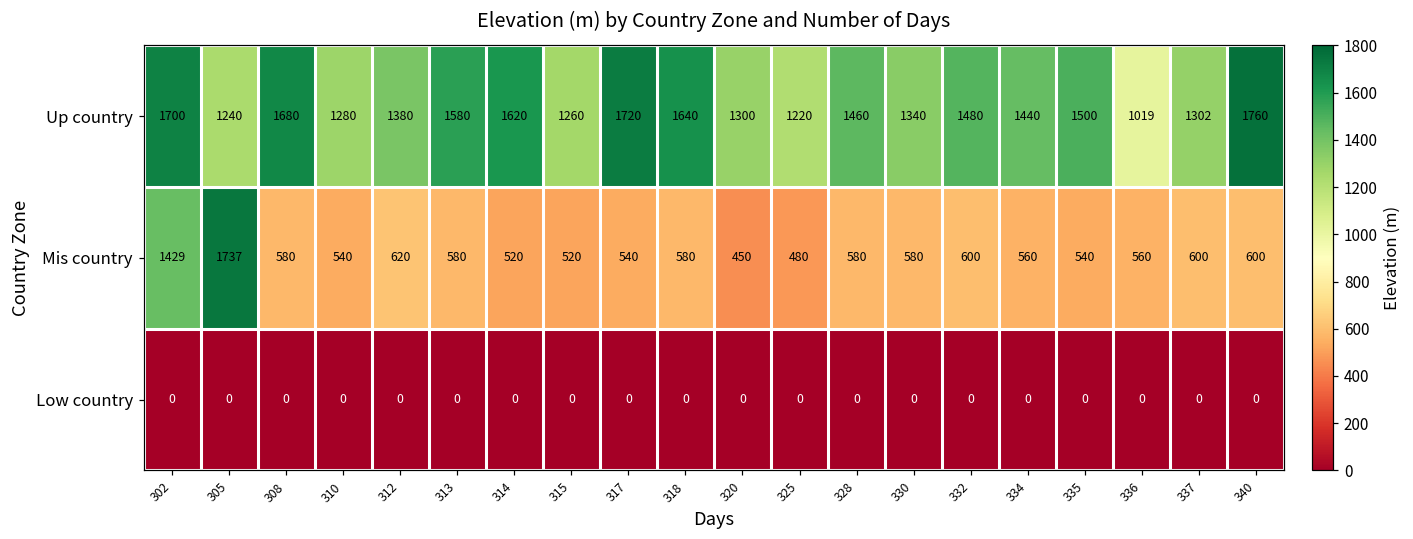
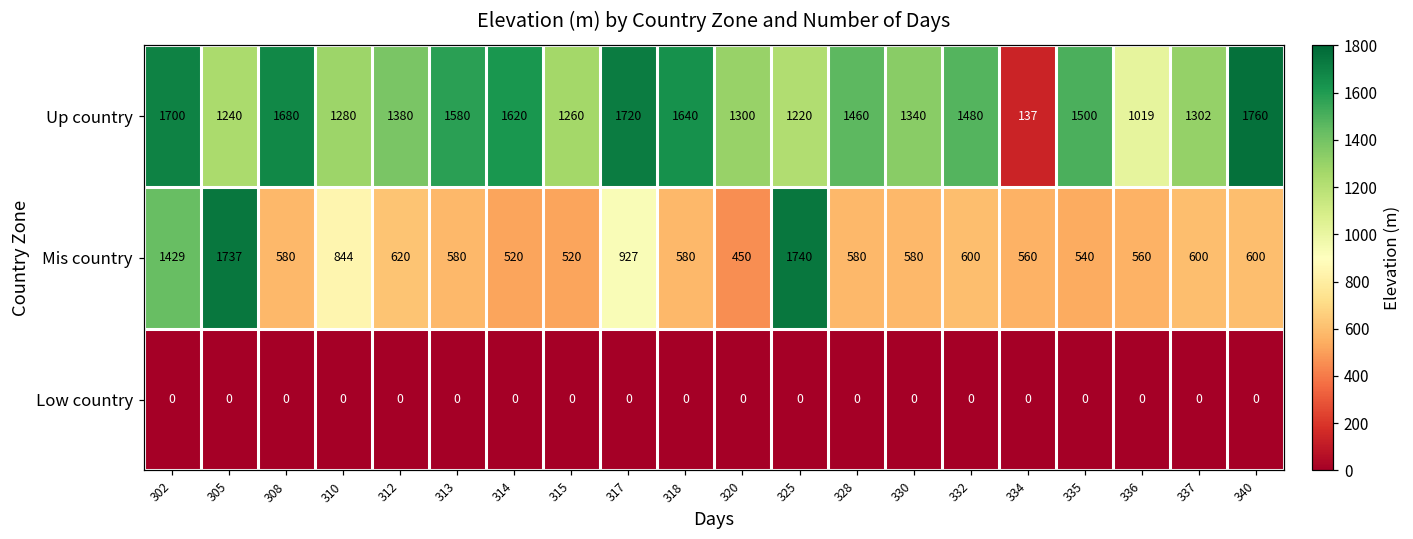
Up country, 334: 1440 -> 137
Mis country, 310: 540 -> 844
Mis country, 317: 540 -> 927
Mis country, 325: 480 -> 1740
